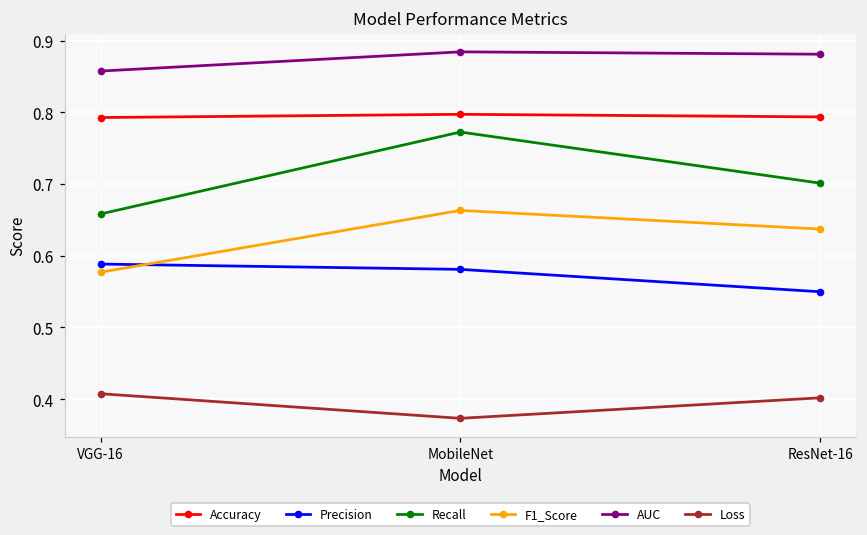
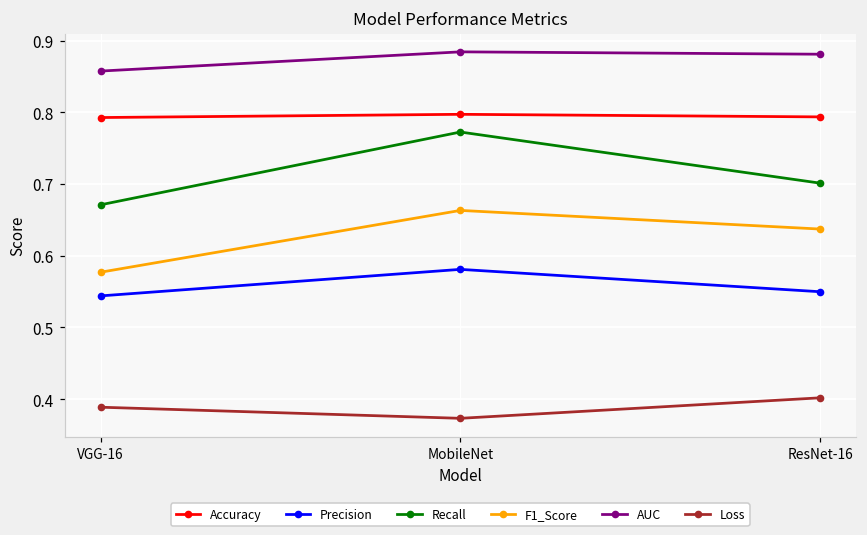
Precision, VGG-16: 0.59 -> 0.54
Recall, VGG-16: 0.66 -> 0.67
Loss, VGG-16: 0.41 -> 0.39
